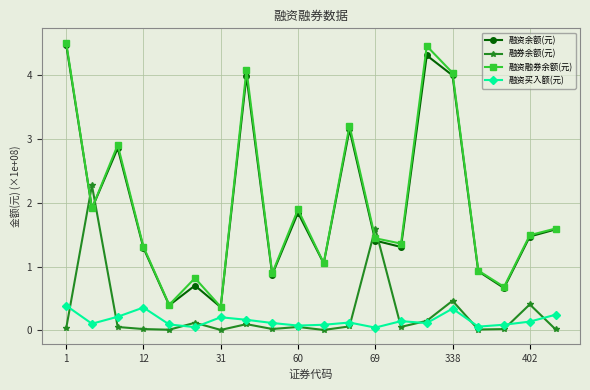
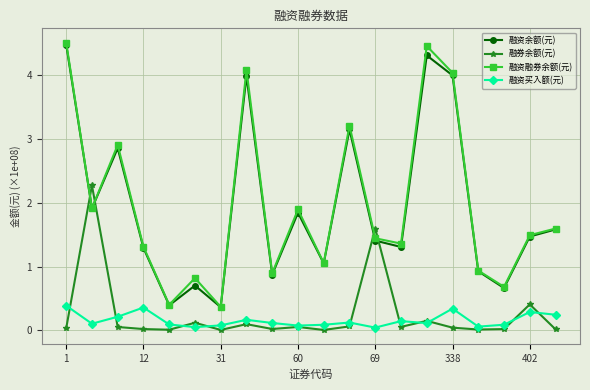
融资买入额(元), 31: 0.2 -> 0.1
融券余额(元), 338: 0.5 -> 0.0
融资买入额(元), 402: 0.1 -> 0.3
